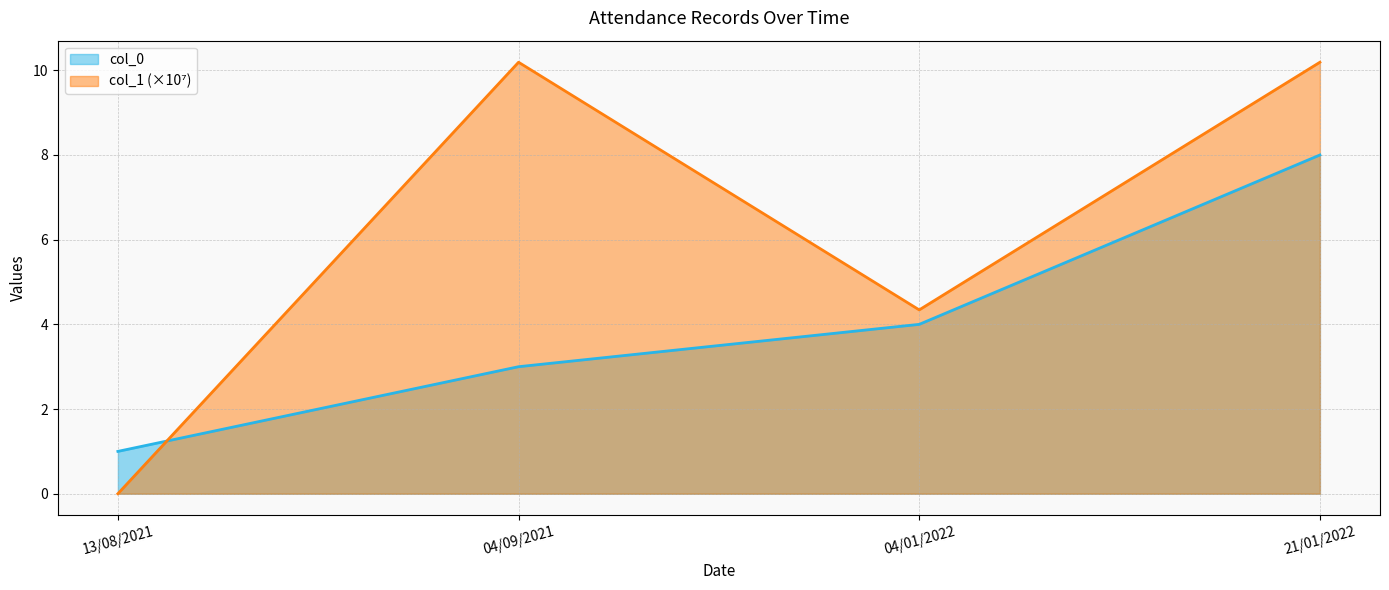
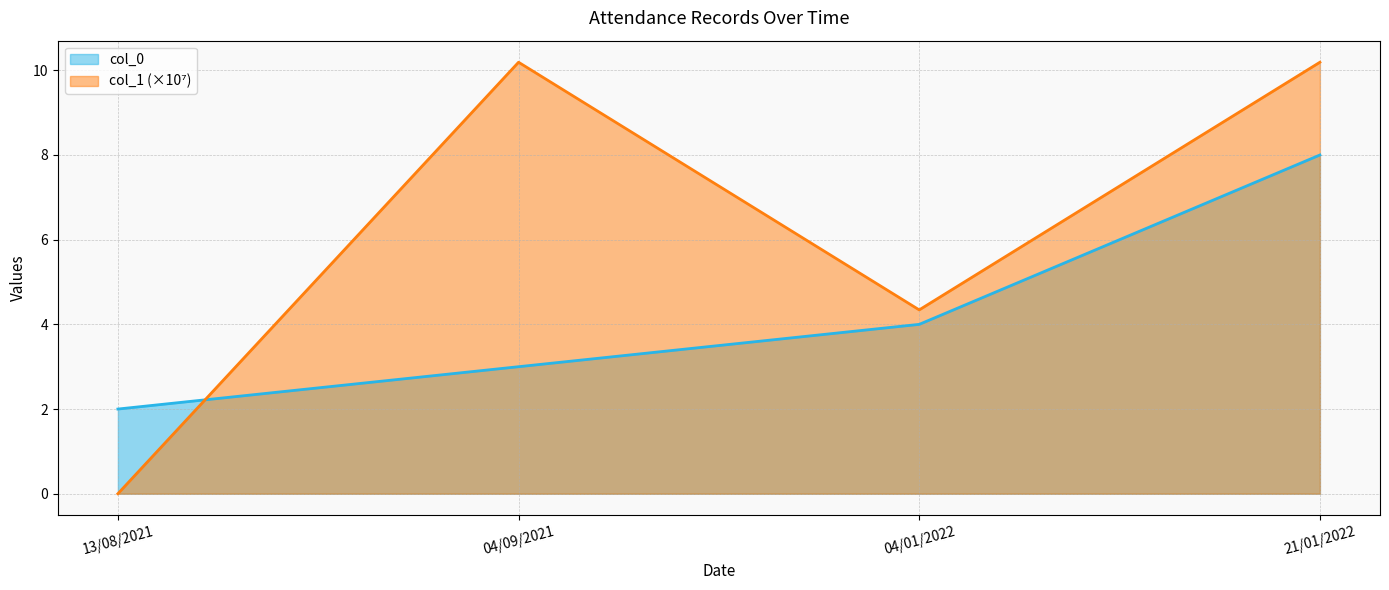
col_0, 13/08/2021: 1 -> 2
